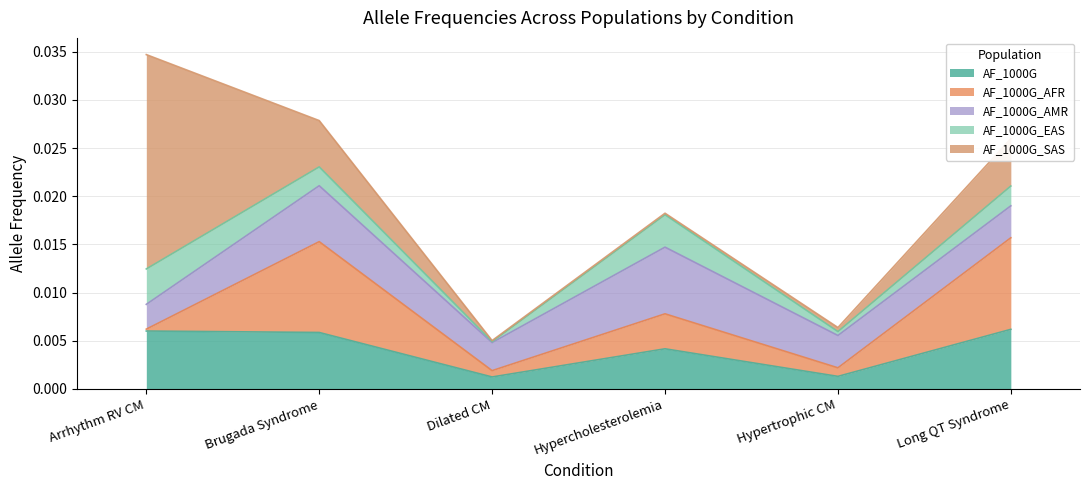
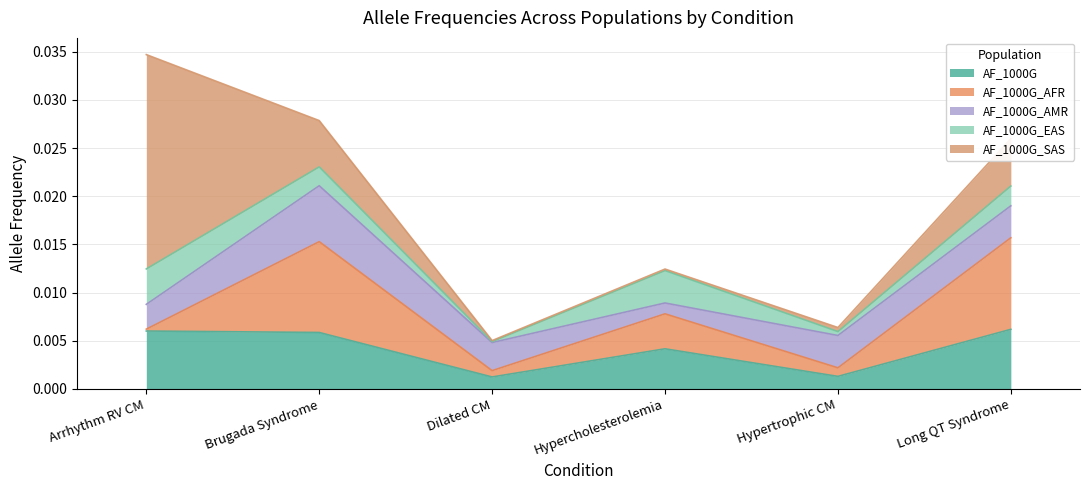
AF_1000G_AMR, Hypercholesterolemia: 0.007 -> 0.001
